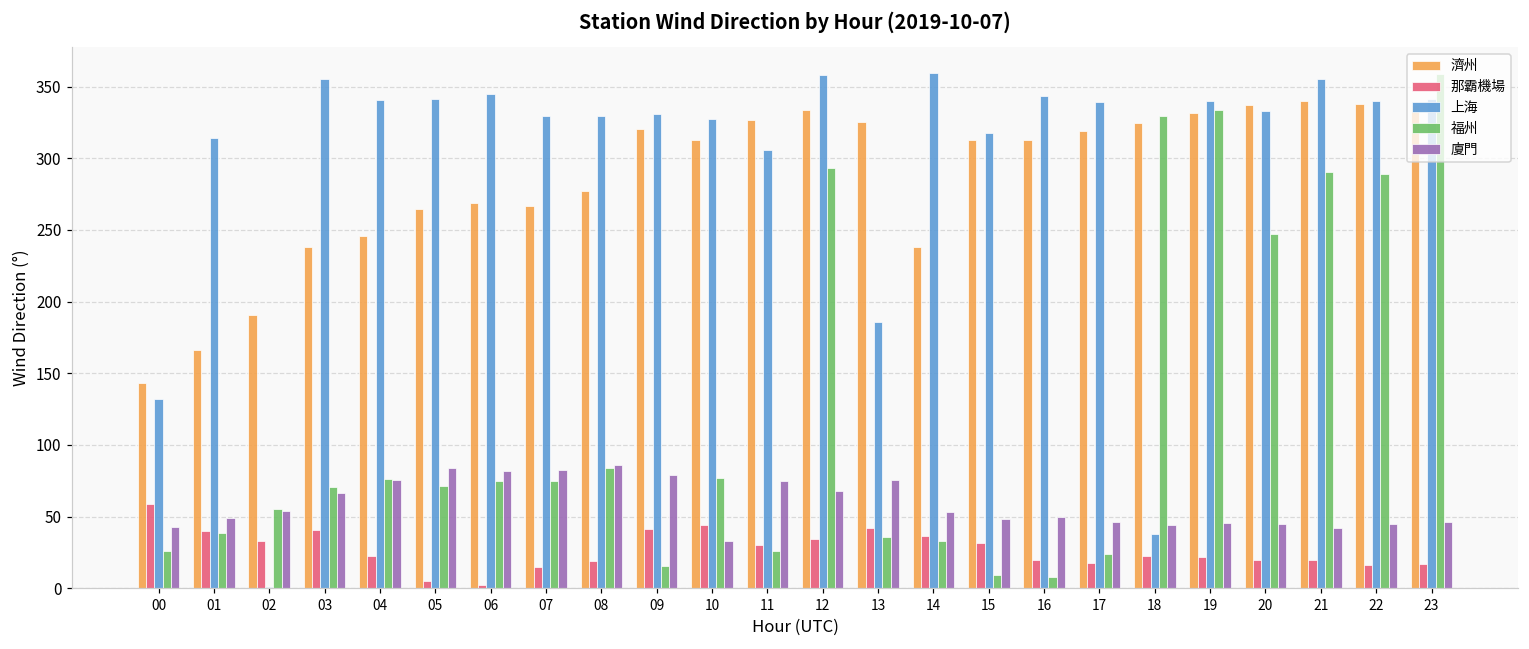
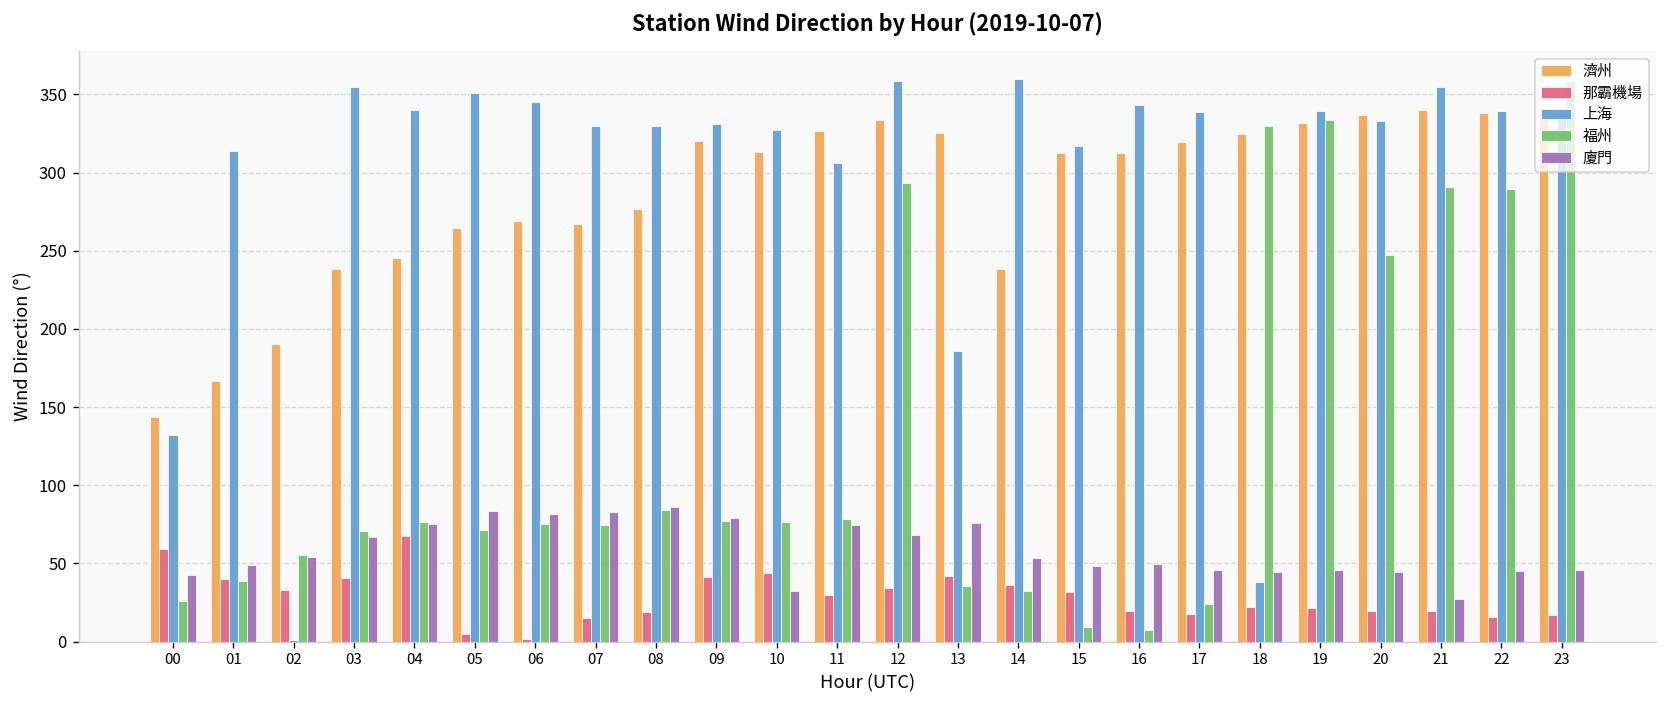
那霸機場, 04: 22 -> 68
上海, 05: 342 -> 351
福州, 09: 16 -> 77
福州, 11: 26 -> 78
廈門, 21: 42 -> 27
